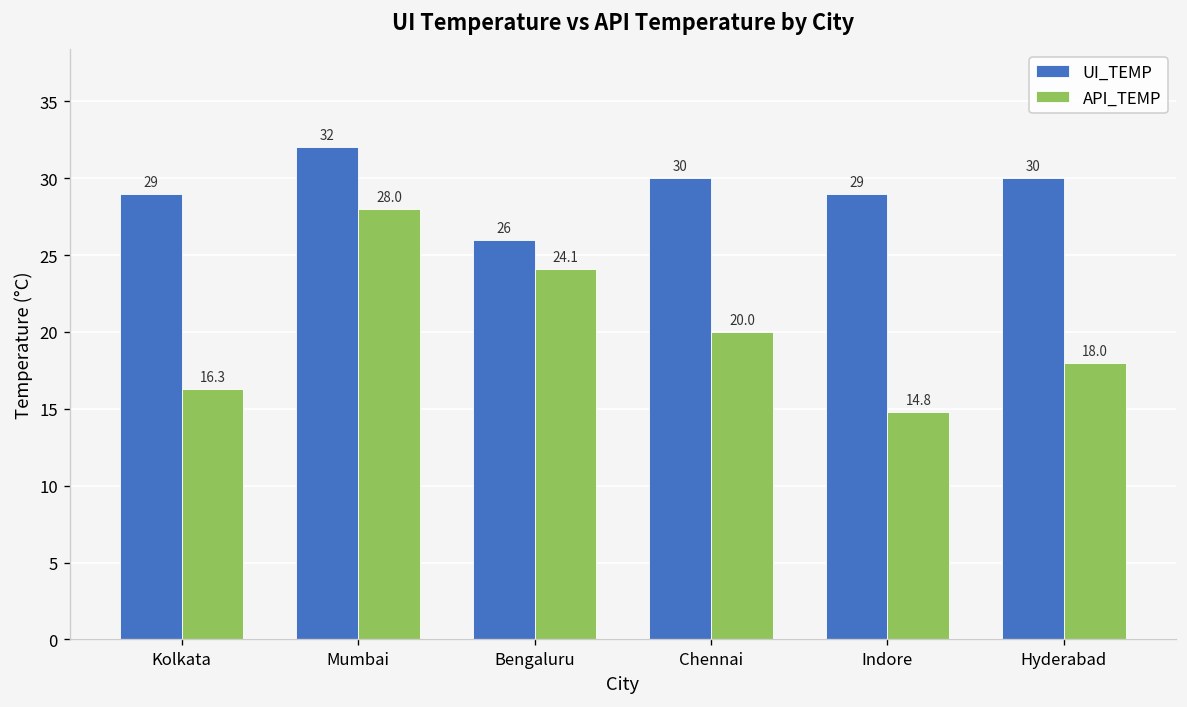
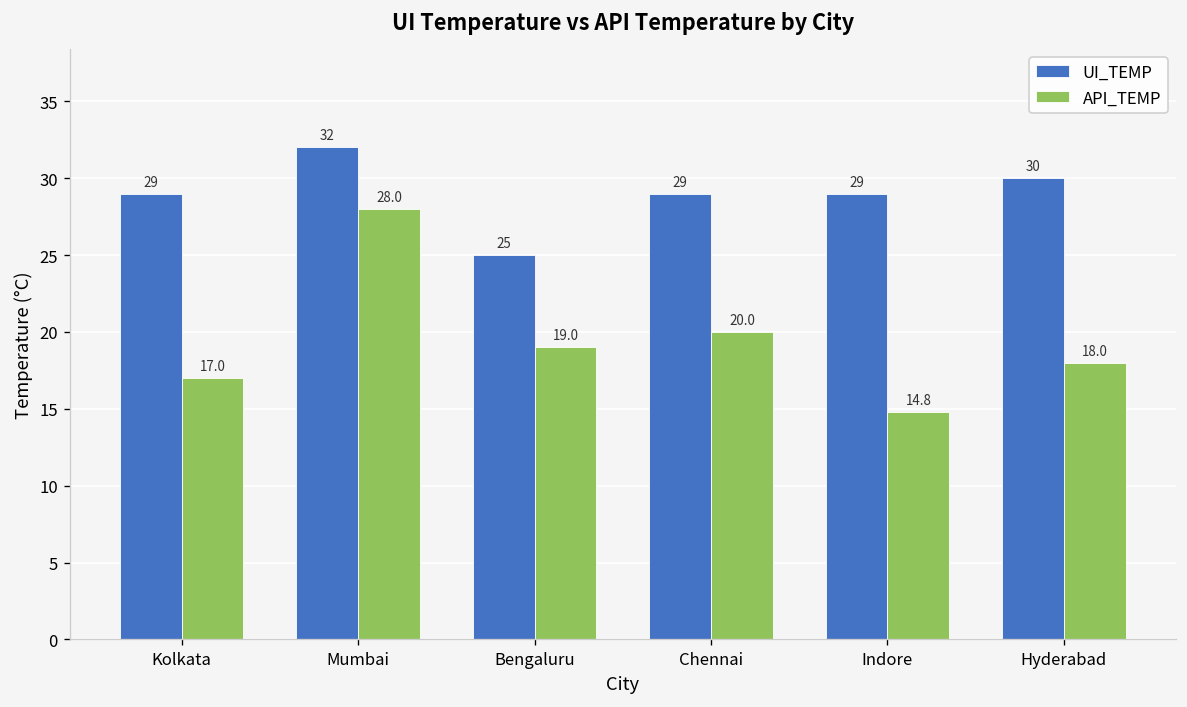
API_TEMP, Kolkata: 16.3 -> 17.0
UI_TEMP, Bengaluru: 26 -> 25
API_TEMP, Bengaluru: 24.1 -> 19.0
UI_TEMP, Chennai: 30 -> 29
